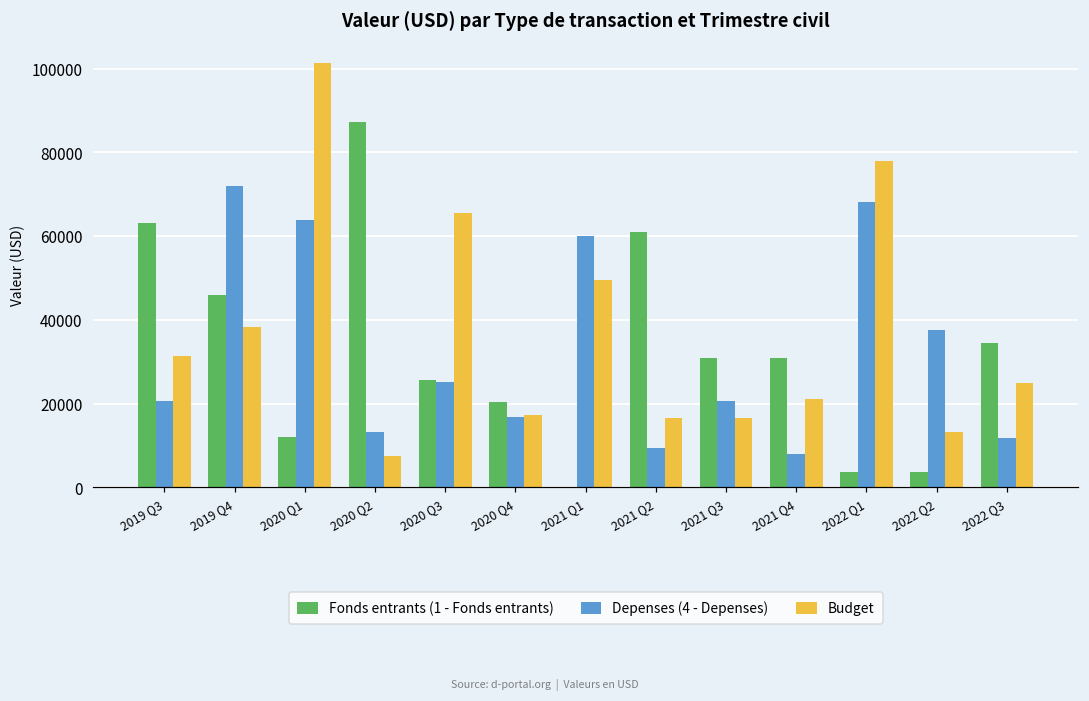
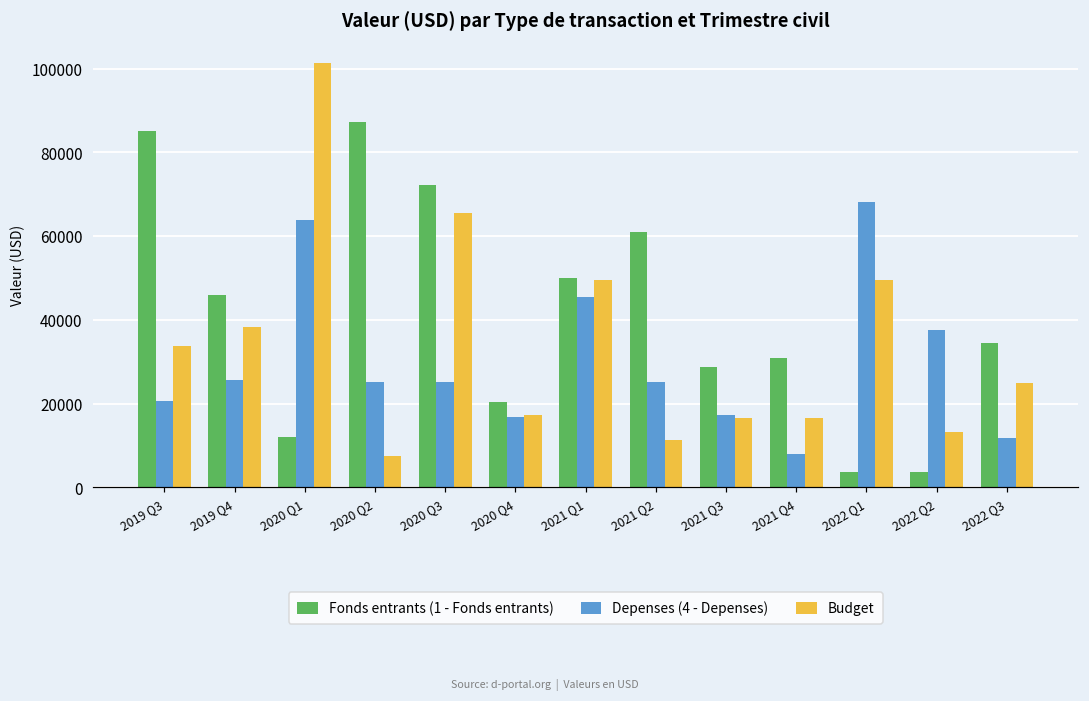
Fonds entrants (1 - Fonds entrants), 2019 Q3: 63000 -> 85000
Budget, 2019 Q3: 31000 -> 34000
Depenses (4 - Depenses), 2019 Q4: 72000 -> 26000
Depenses (4 - Depenses), 2020 Q2: 13000 -> 25000
Fonds entrants (1 - Fonds entrants), 2020 Q3: 26000 -> 72000
Fonds entrants (1 - Fonds entrants), 2021 Q1: 0 -> 50000
Depenses (4 - Depenses), 2021 Q1: 60000 -> 45000
Depenses (4 - Depenses), 2021 Q2: 9000 -> 25000
Budget, 2021 Q2: 16000 -> 11000
Fonds entrants (1 - Fonds entrants), 2021 Q3: 31000 -> 29000
Depenses (4 - Depenses), 2021 Q3: 21000 -> 17000
Budget, 2021 Q4: 21000 -> 16000
Budget, 2022 Q1: 78000 -> 49000
